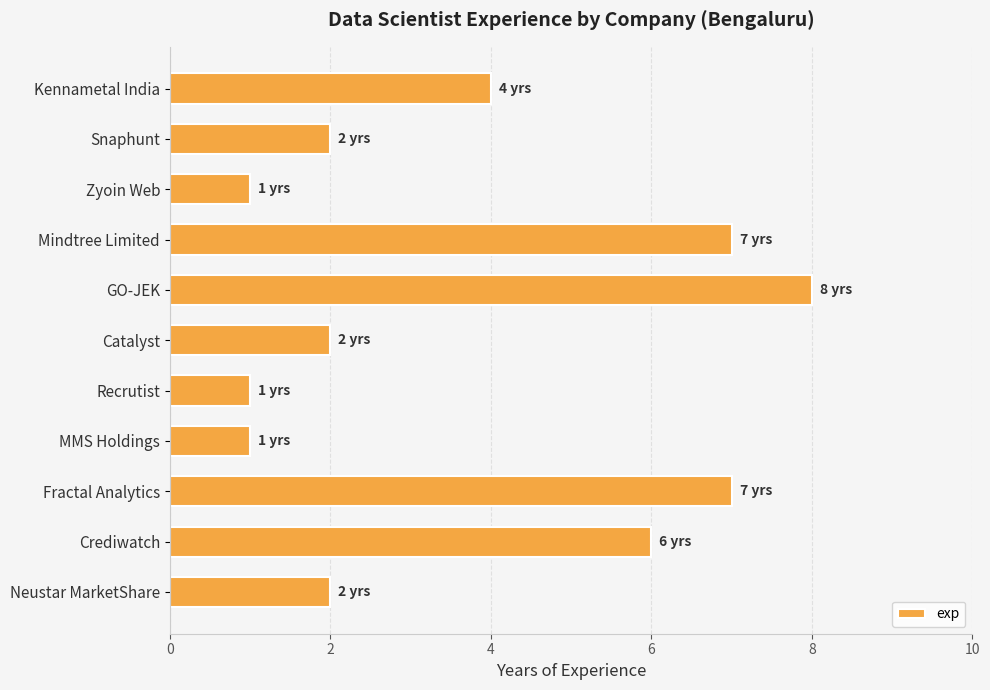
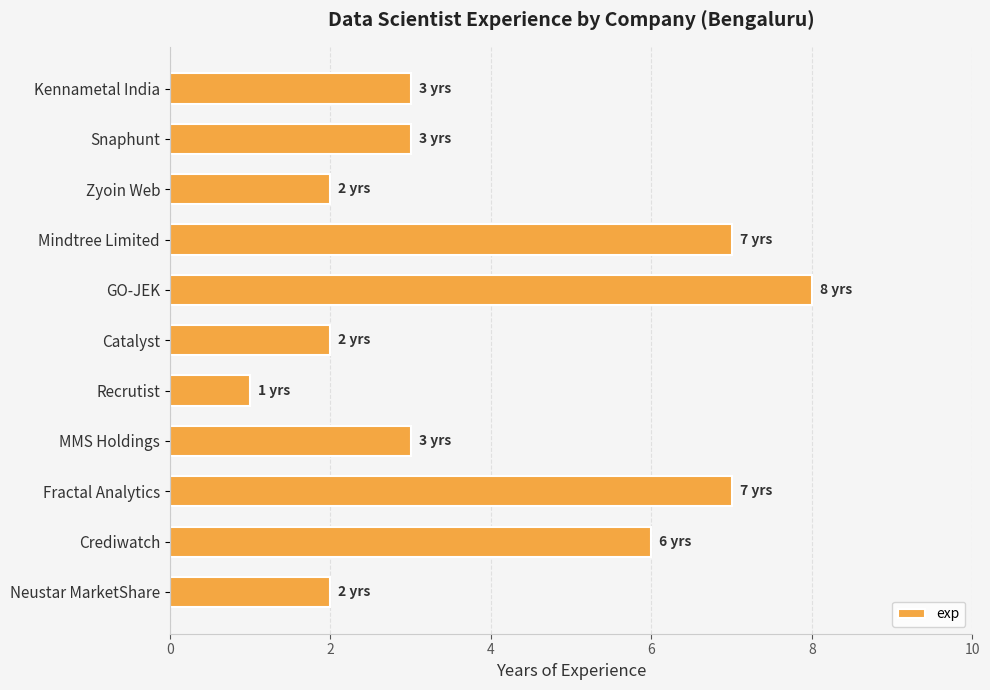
Kennametal India: 4 -> 3
Snaphunt: 2 -> 3
Zyoin Web: 1 -> 2
MMS Holdings: 1 -> 3
